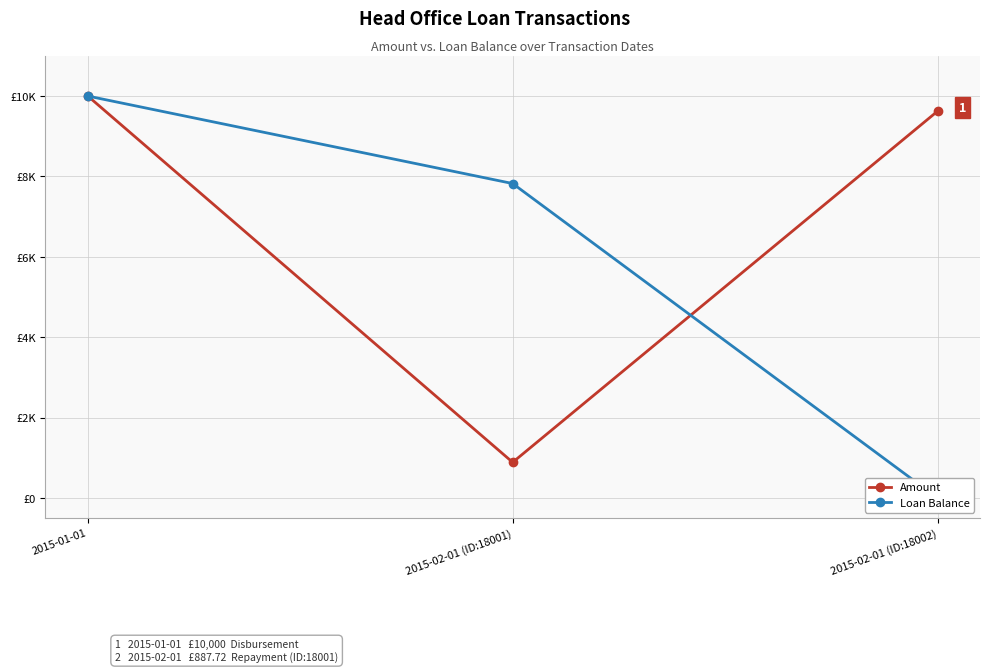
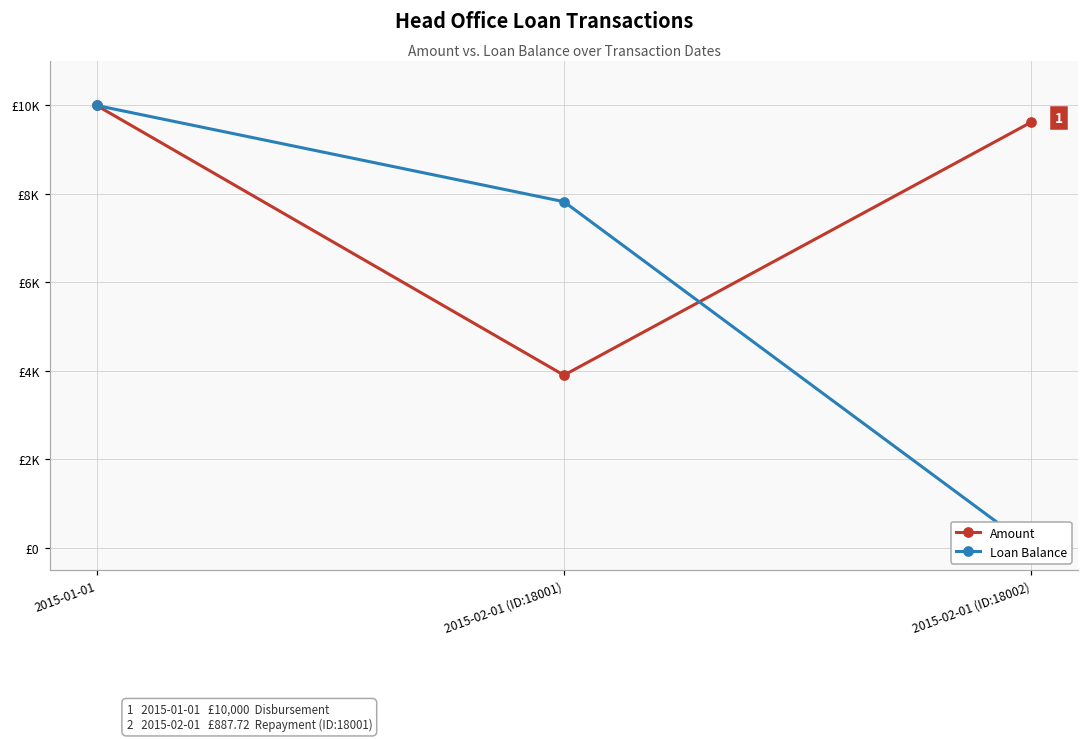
Amount, 2015-02-01 (ID:18001): £900 -> £3900
